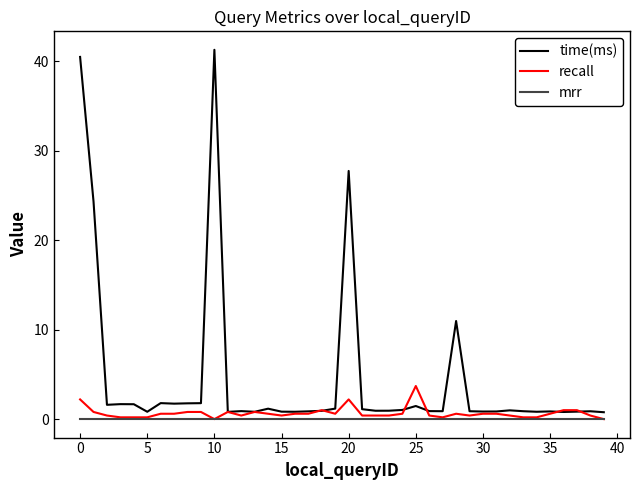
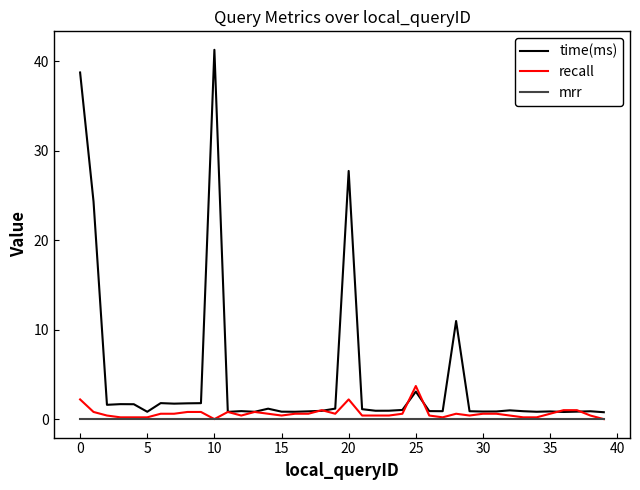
time(ms), 0: 40 -> 39
time(ms), 25: 1 -> 3
